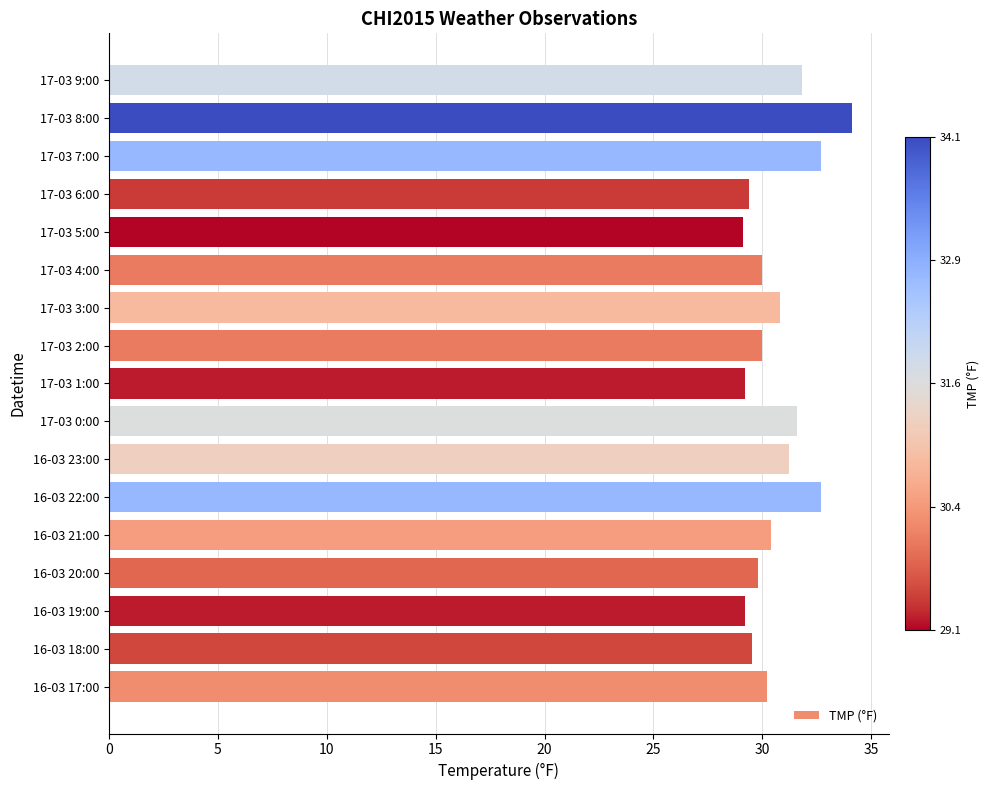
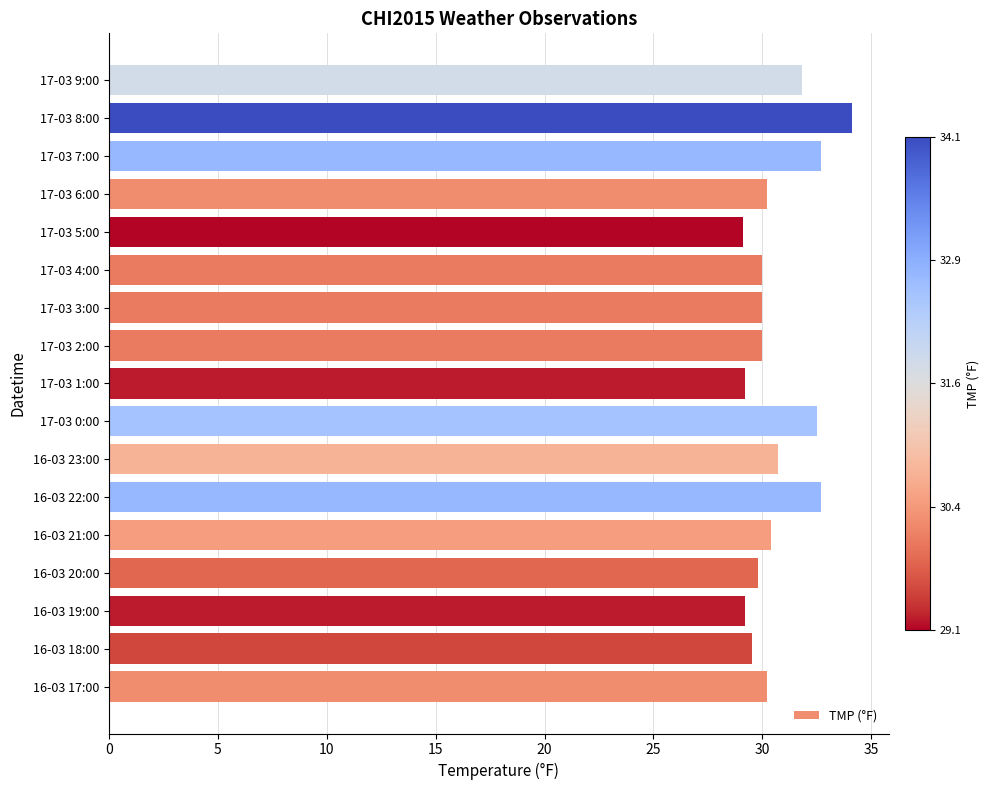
17-03 6:00: 29.4 -> 30.2
17-03 3:00: 30.8 -> 30.0
17-03 0:00: 31.6 -> 32.5
16-03 23:00: 31.2 -> 30.7
